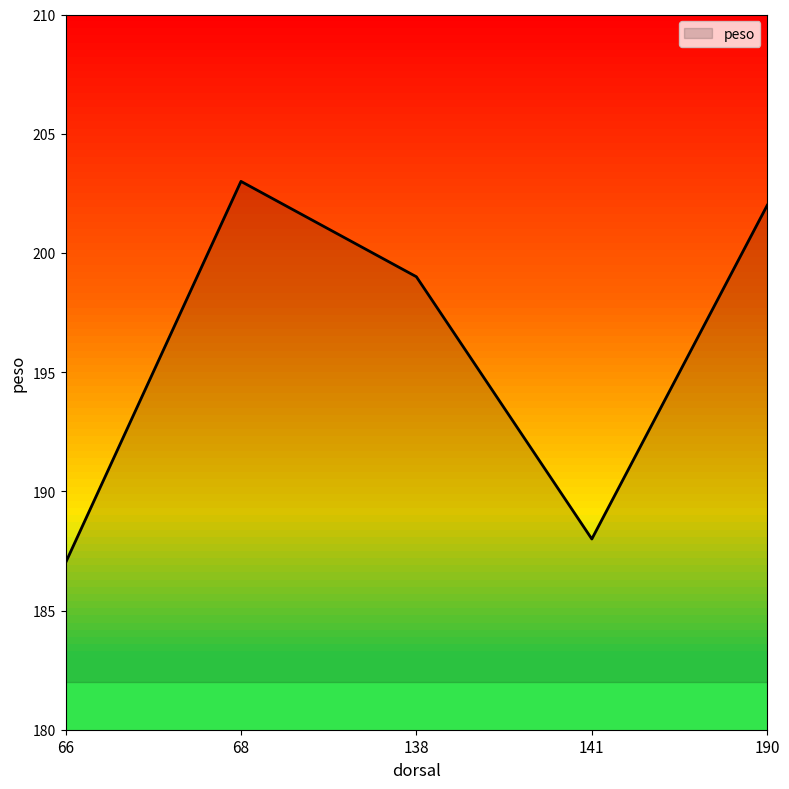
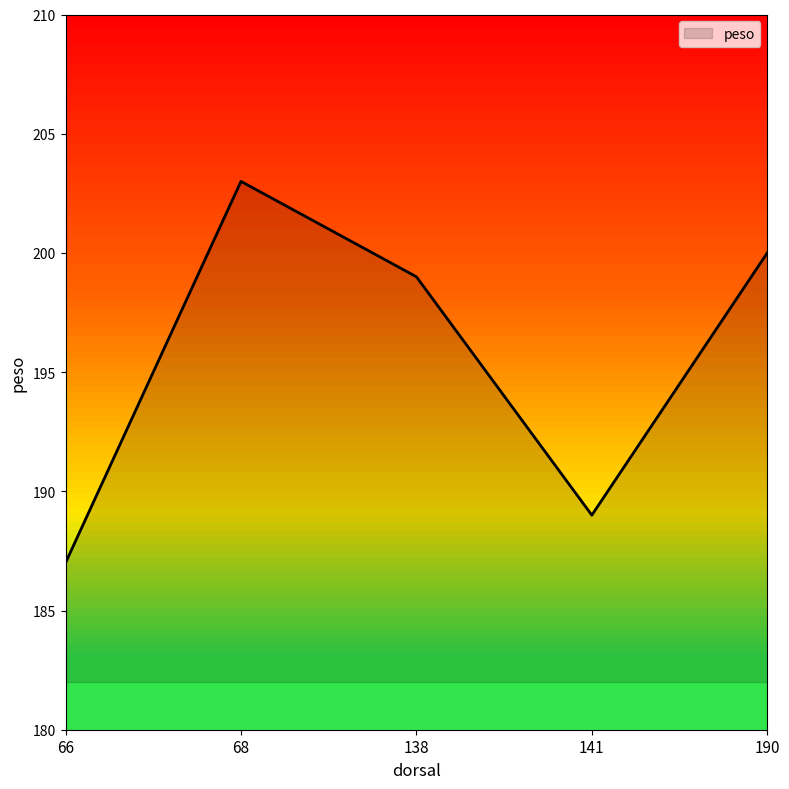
141: 188 -> 189
190: 202 -> 200
